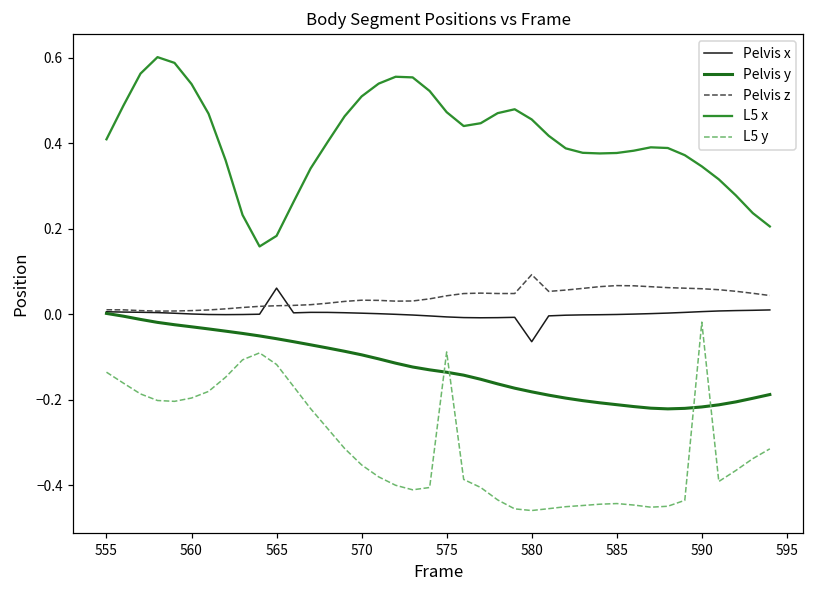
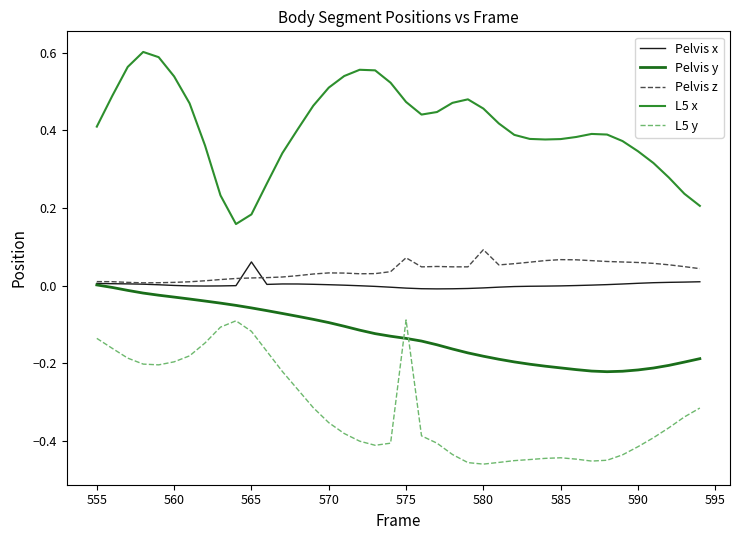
Pelvis z, 575: 0.04 -> 0.07
Pelvis x, 580: -0.06 -> -0.01
L5 y, 590: -0.02 -> -0.41
